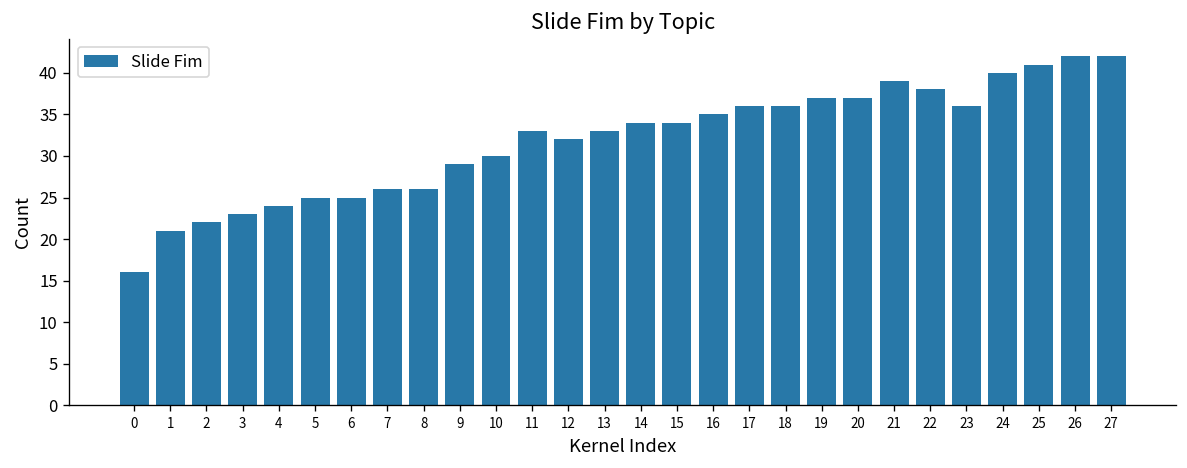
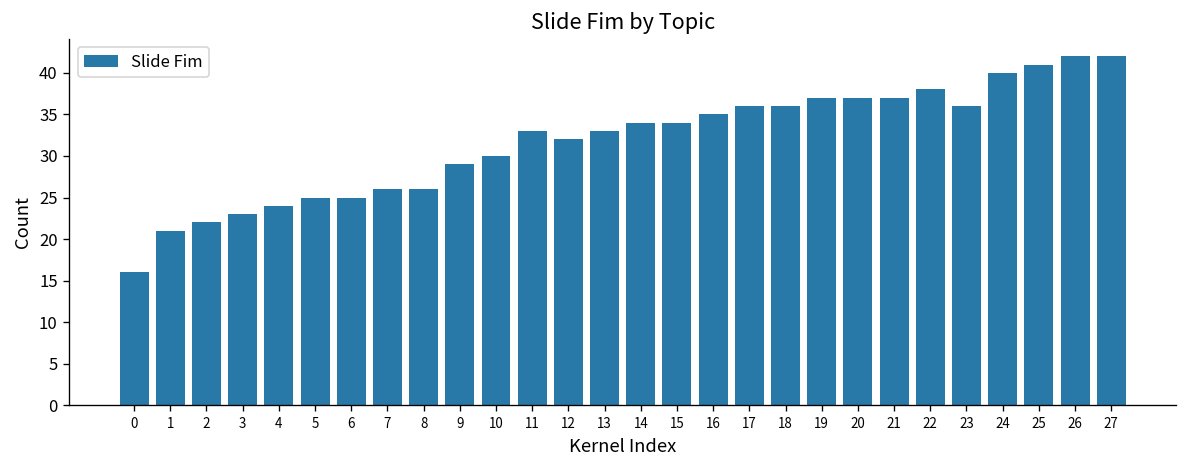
21: 39 -> 37
